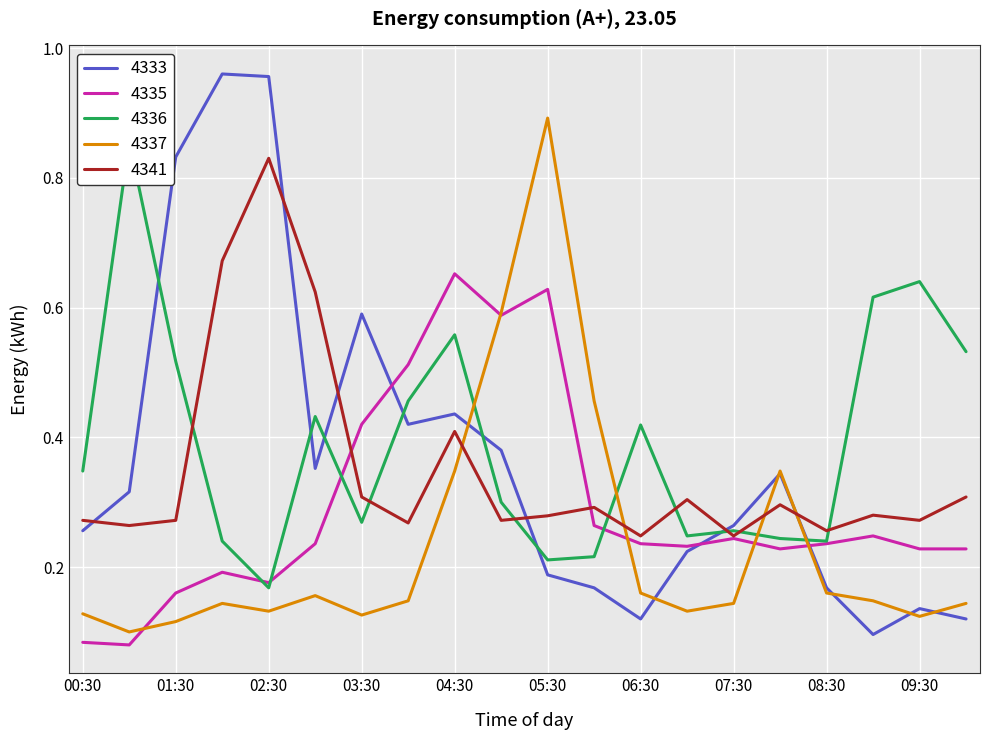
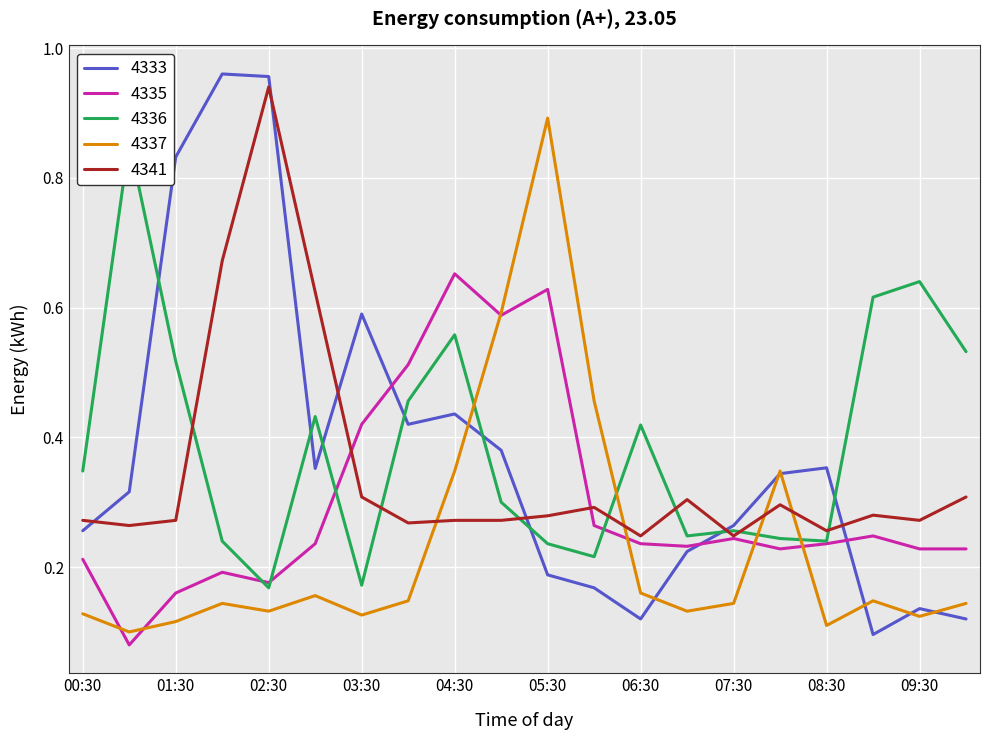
4335, 00:30: 0.08 -> 0.21
4341, 02:30: 0.83 -> 0.94
4336, 03:30: 0.27 -> 0.17
4341, 04:30: 0.41 -> 0.27
4336, 05:30: 0.21 -> 0.24
4333, 08:30: 0.17 -> 0.35
4337, 08:30: 0.16 -> 0.11
